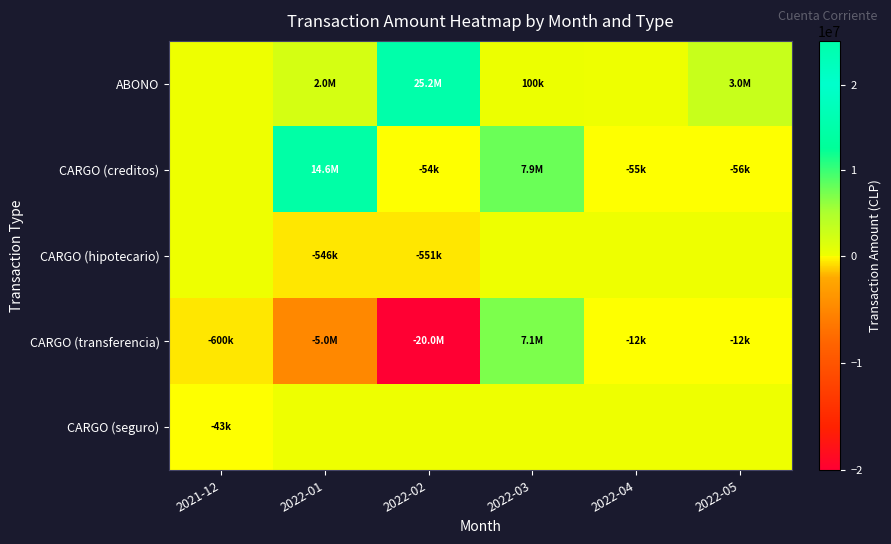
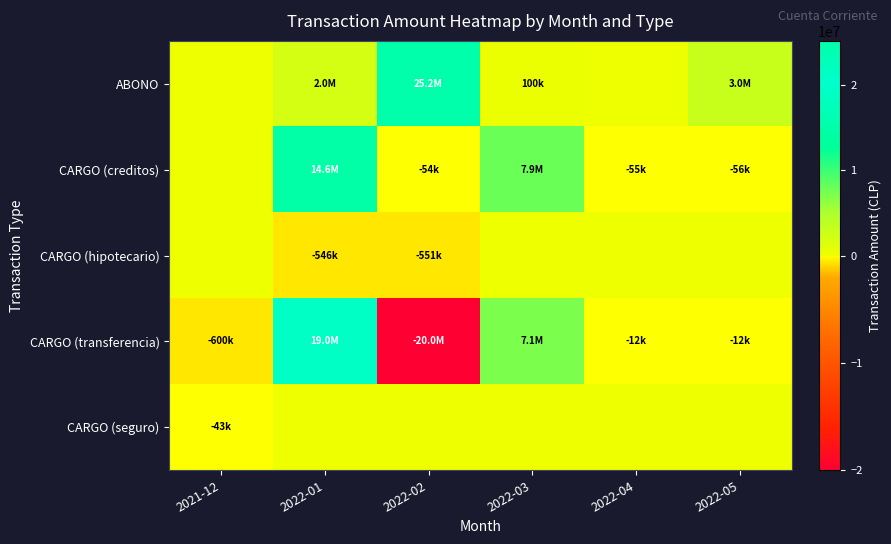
CARGO (transferencia), 2022-01: -5.0M -> 19.0M
